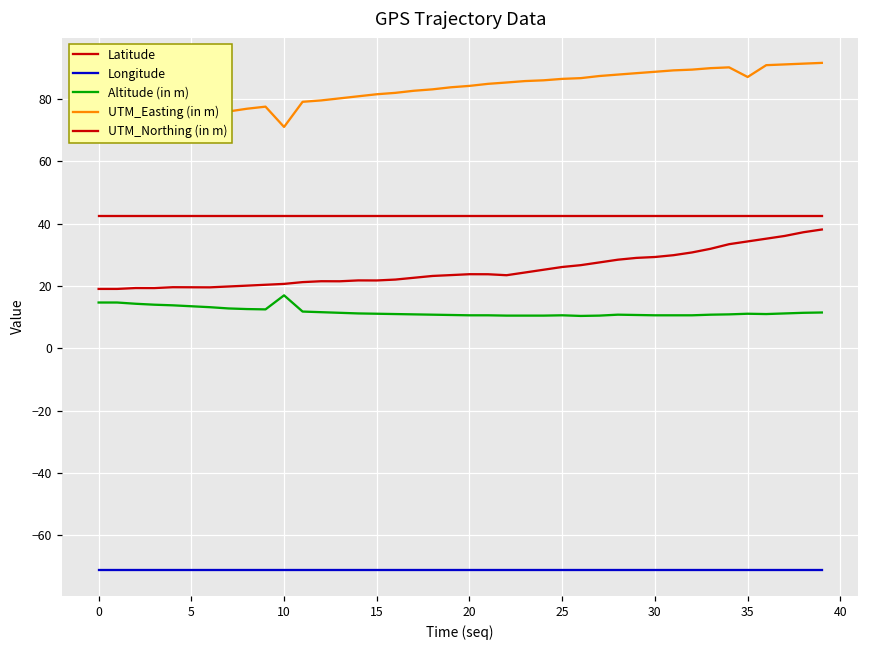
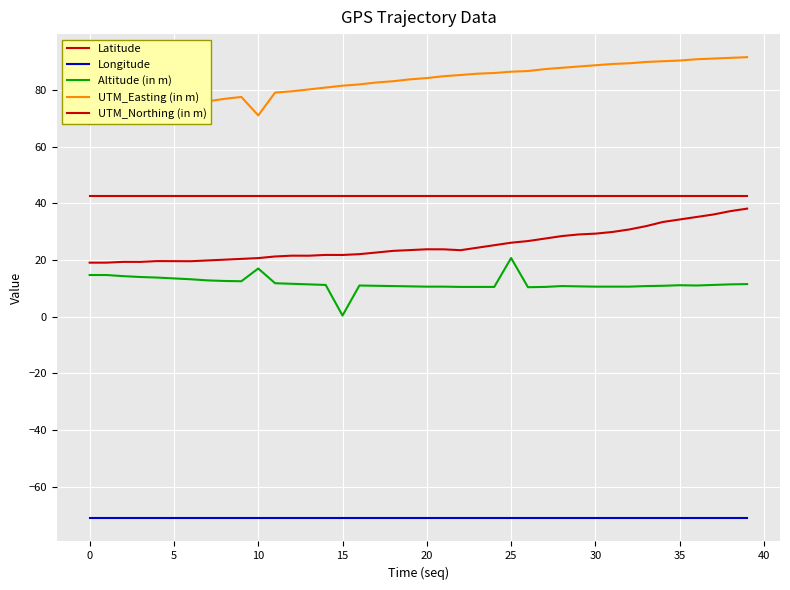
Altitude (in m), 15: 11 -> 0
Altitude (in m), 25: 11 -> 21
UTM_Easting (in m), 35: 87 -> 90
